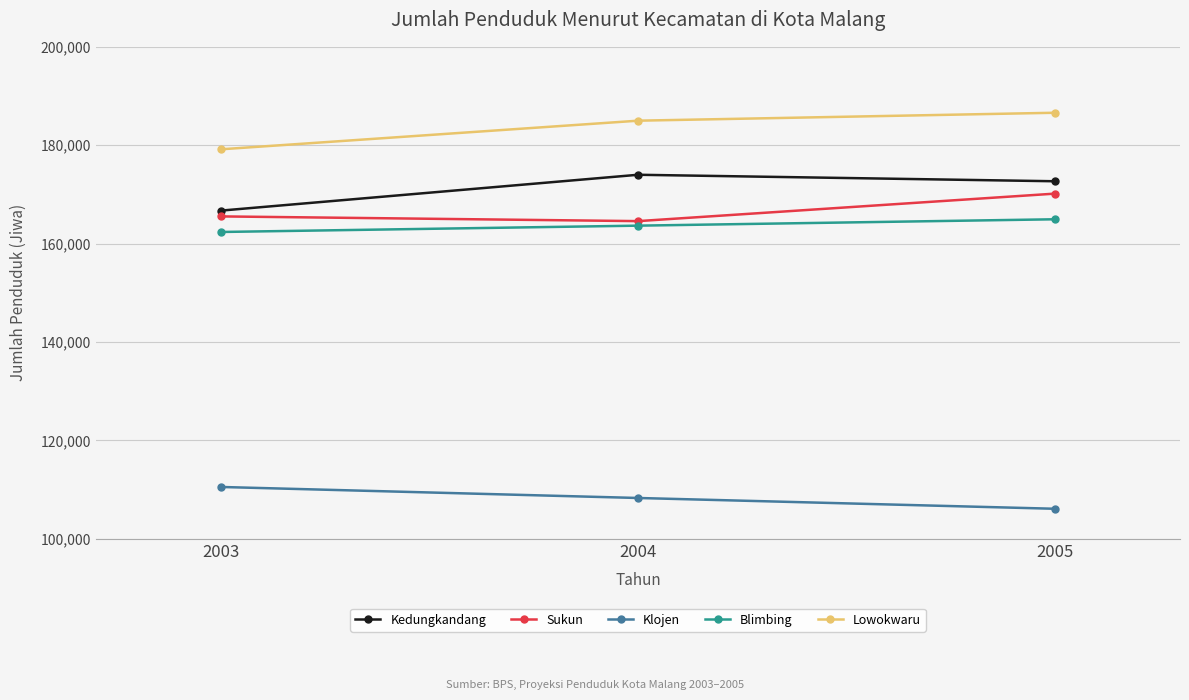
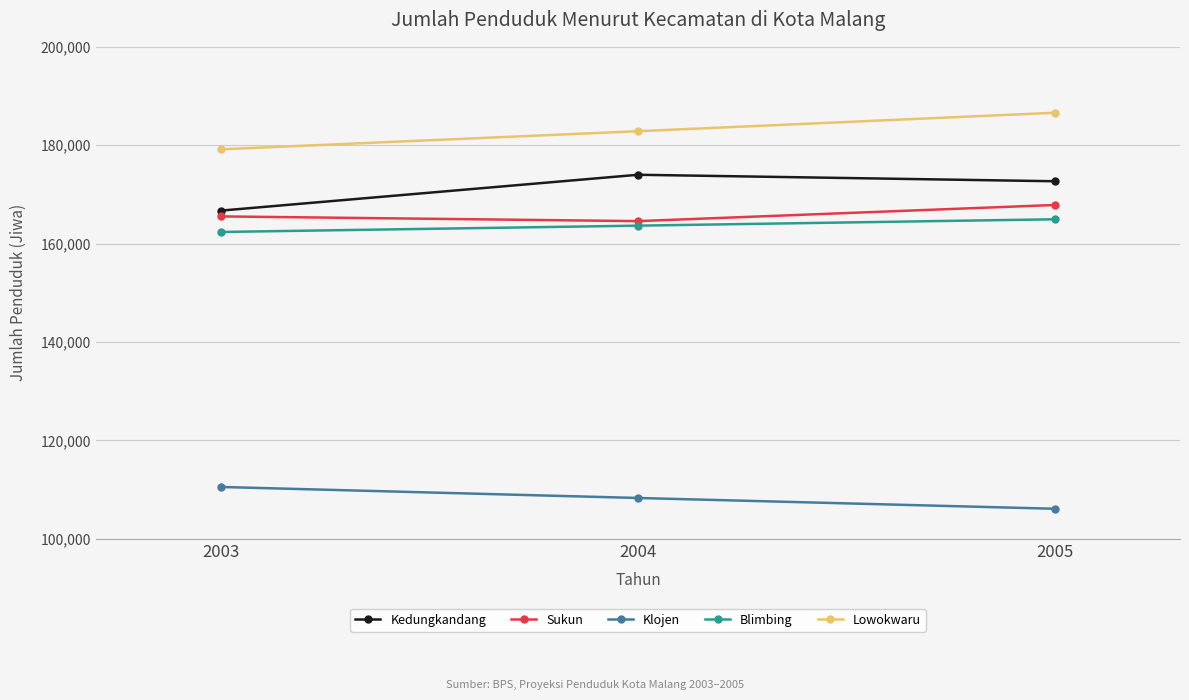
Lowokwaru, 2004: 185,000 -> 183,000
Sukun, 2005: 170,000 -> 168,000
